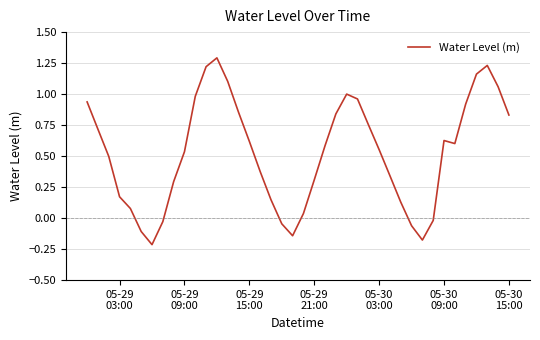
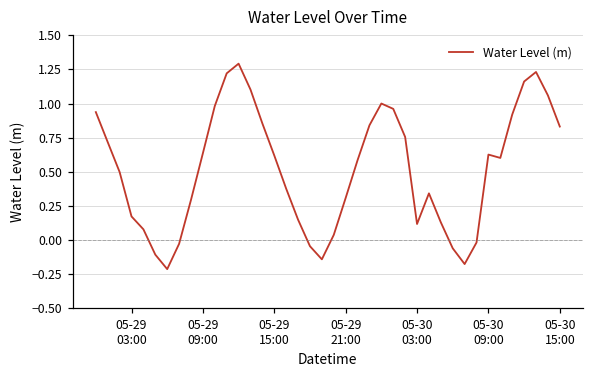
05-29 09:00: 0.54 -> 0.64
05-30 03:00: 0.55 -> 0.12
